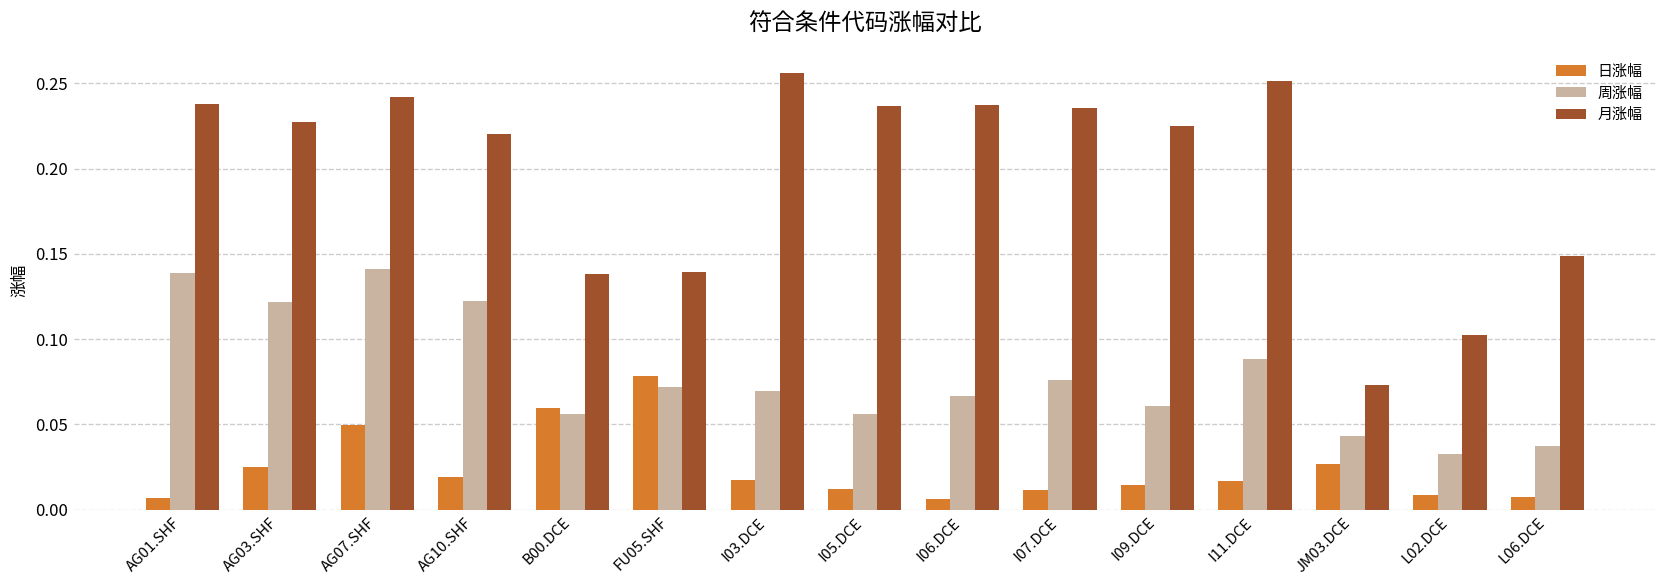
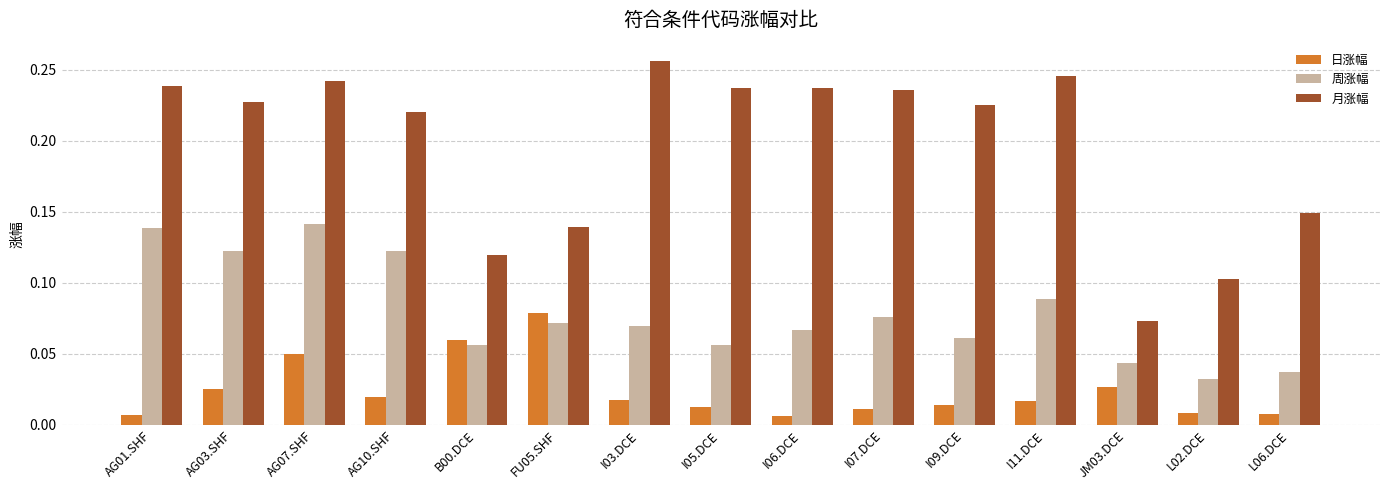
月涨幅, B00.DCE: 0.138 -> 0.119
月涨幅, I11.DCE: 0.251 -> 0.246
